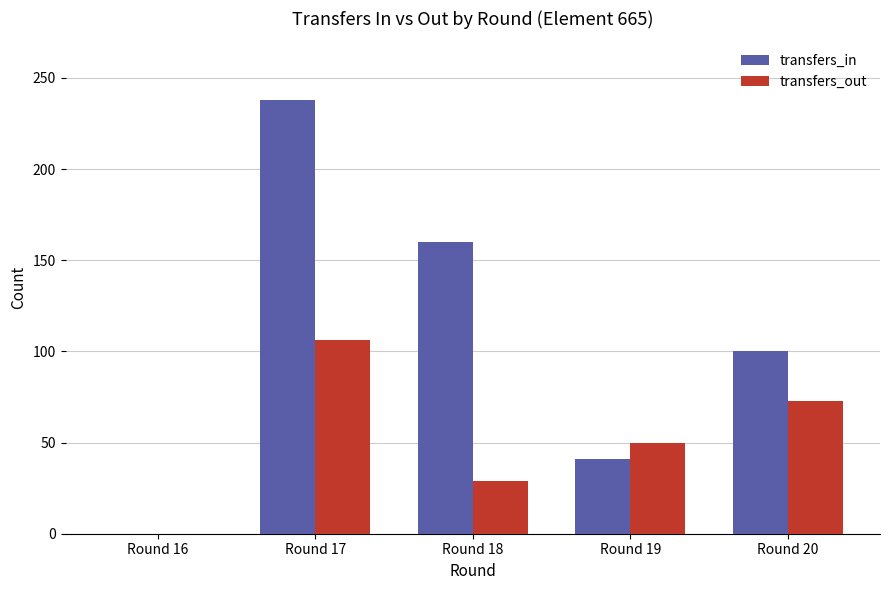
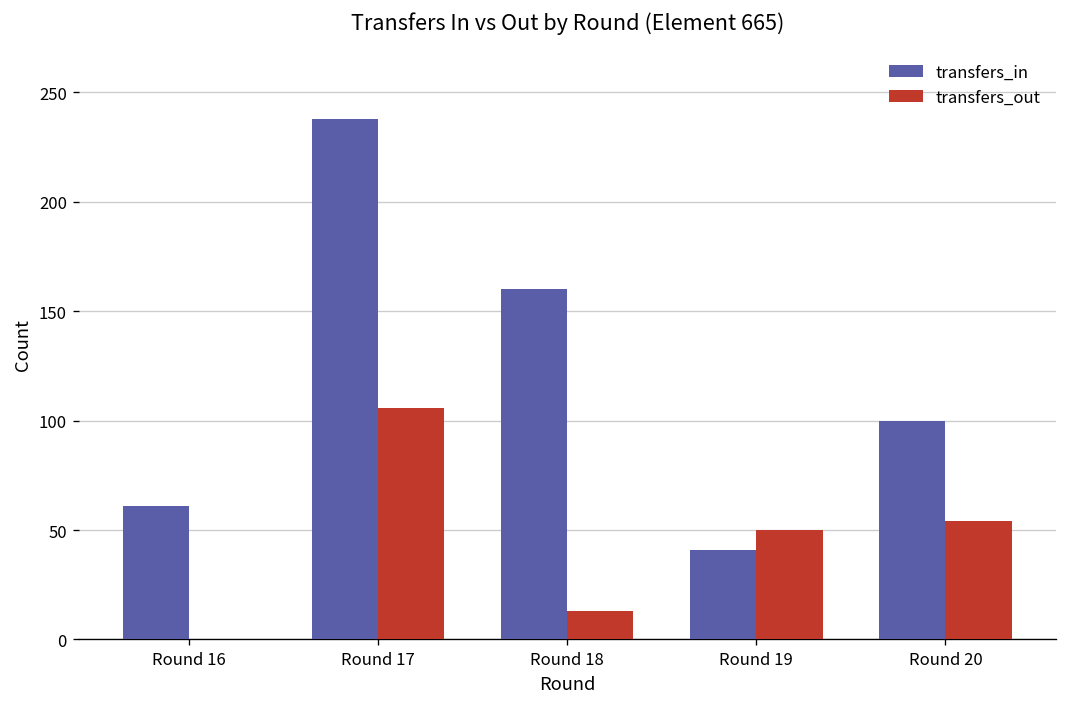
transfers_in, Round 16: 0 -> 61
transfers_out, Round 18: 29 -> 13
transfers_out, Round 20: 73 -> 54
